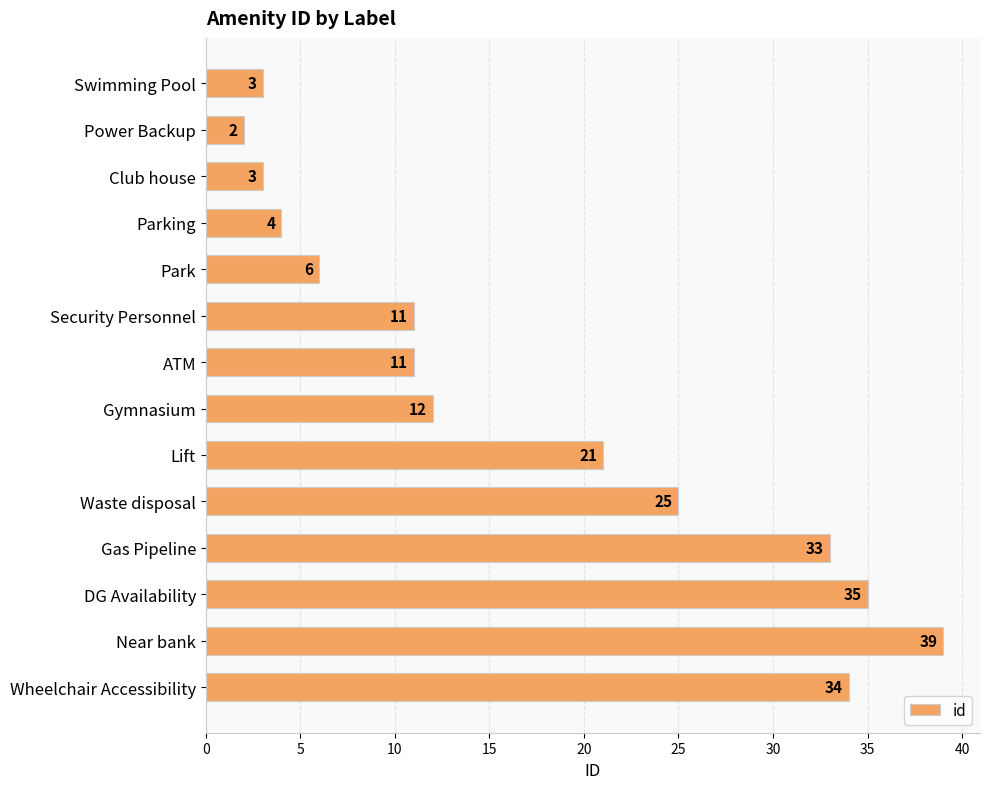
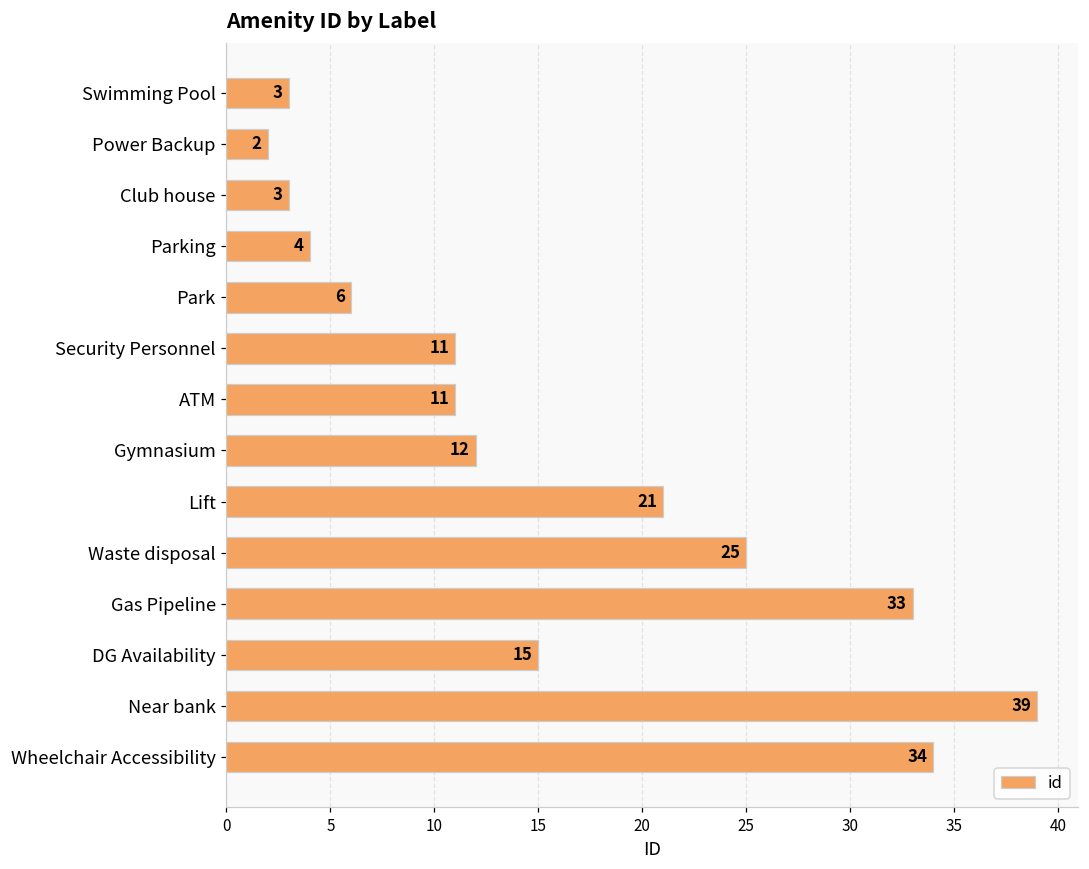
DG Availability: 35 -> 15
